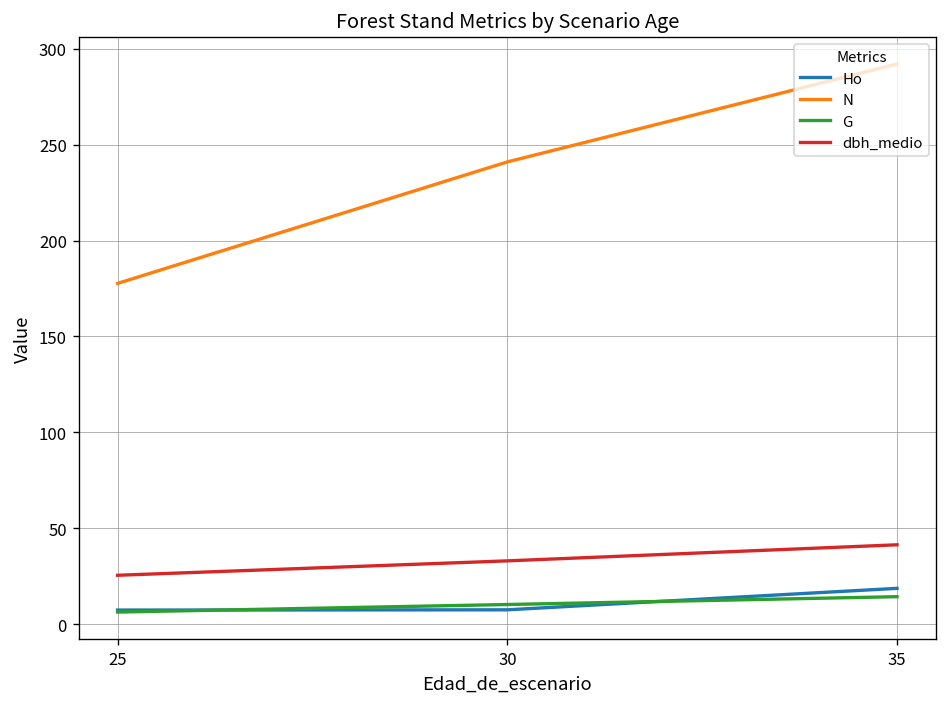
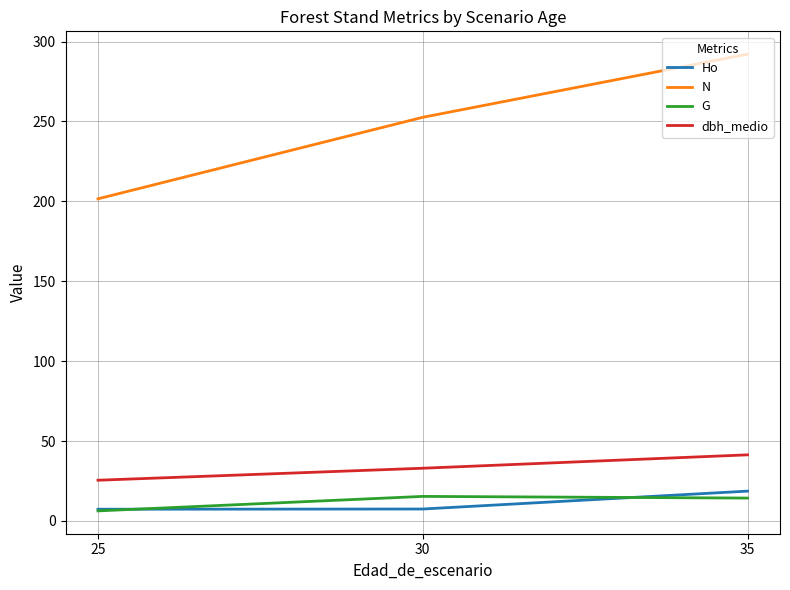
N, 25: 178 -> 202
N, 30: 241 -> 253
G, 30: 10 -> 15
